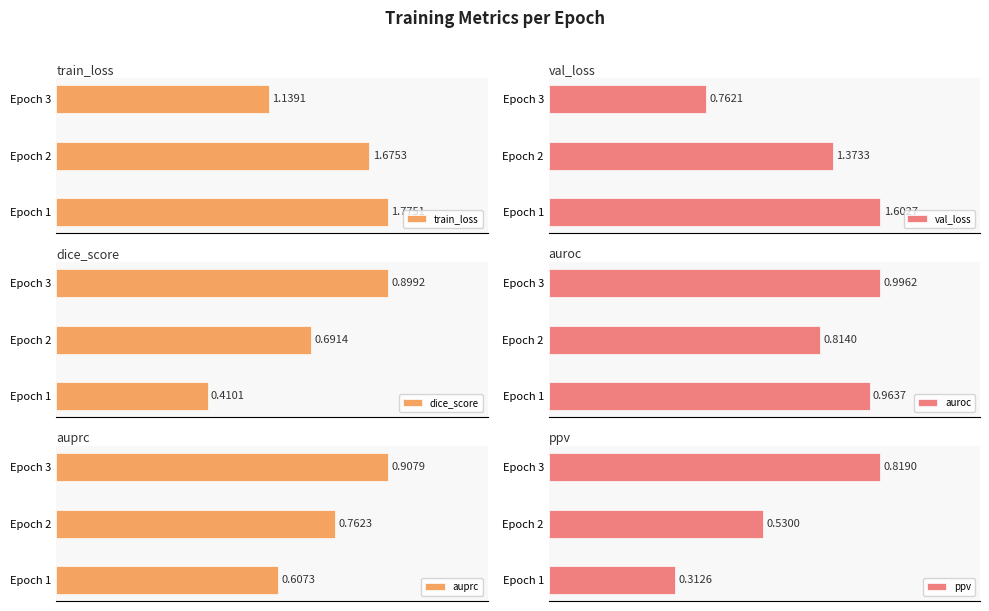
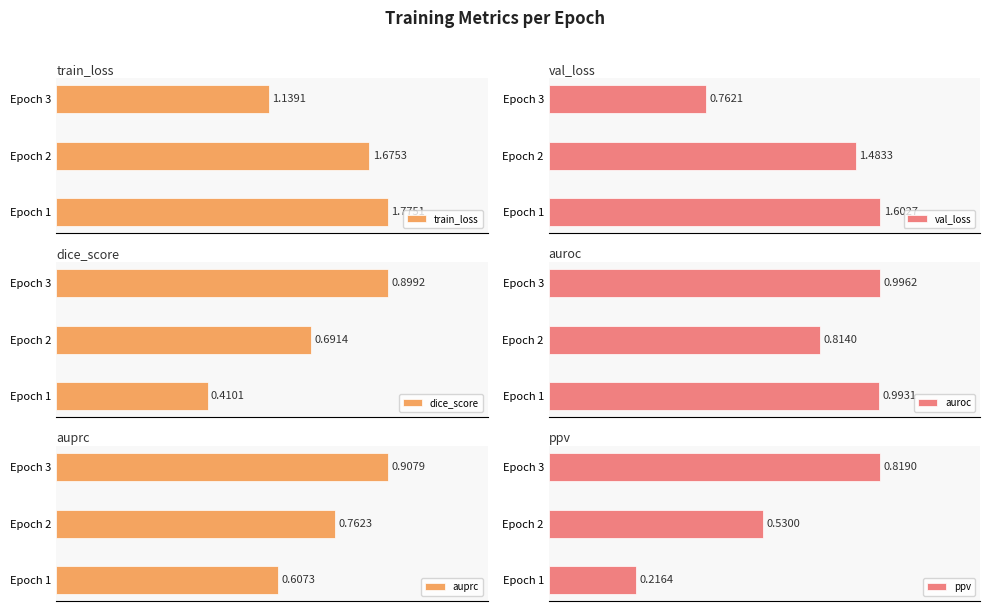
val_loss, Epoch 2: 1.3733 -> 1.4833
auroc, Epoch 1: 0.9637 -> 0.9931
ppv, Epoch 1: 0.3126 -> 0.2164
